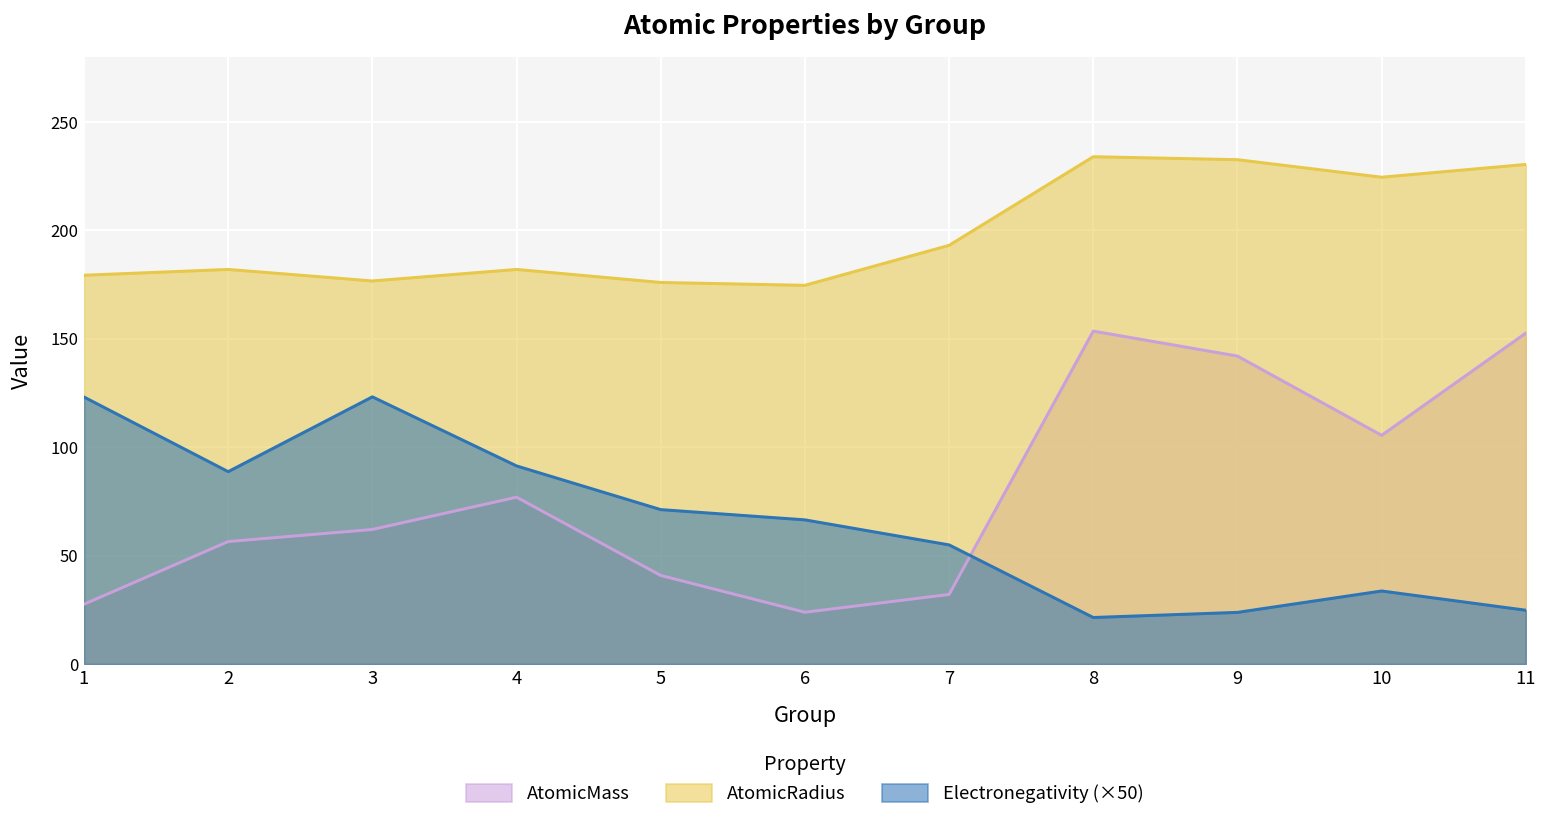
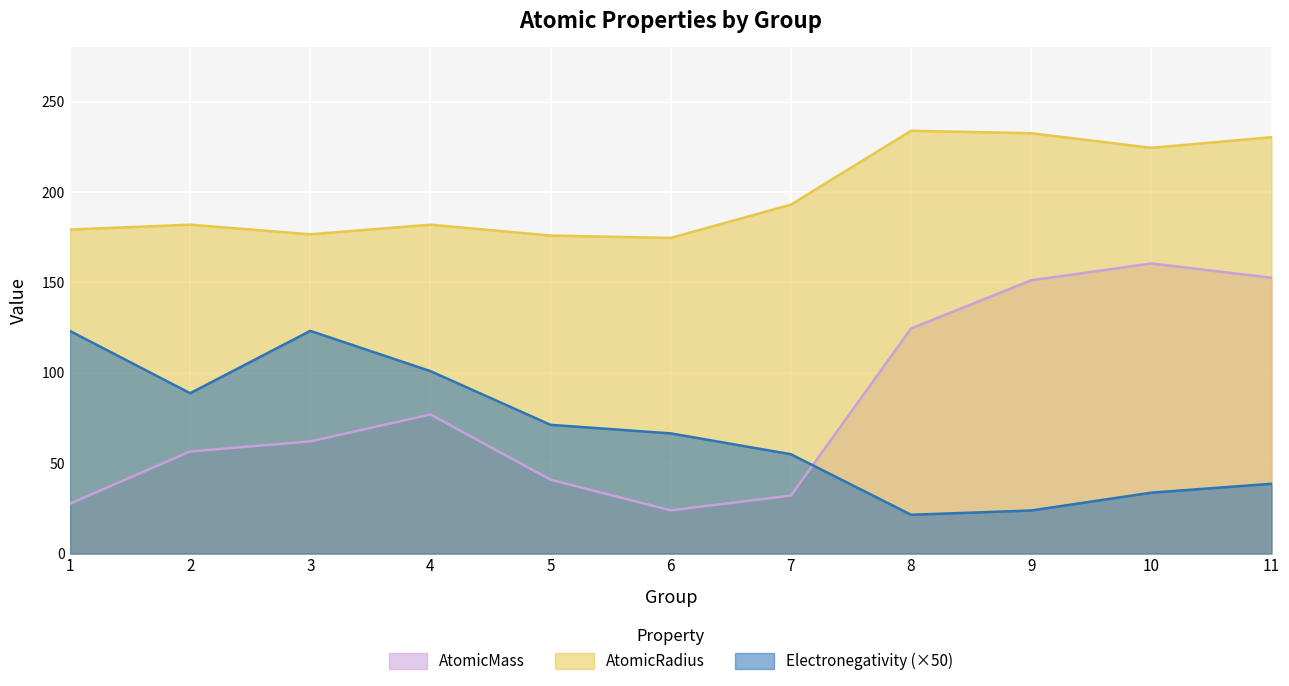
Electronegativity (×50), 4: 91 -> 101
AtomicMass, 8: 153 -> 124
AtomicMass, 9: 142 -> 151
AtomicMass, 10: 105 -> 160
Electronegativity (×50), 11: 25 -> 39
